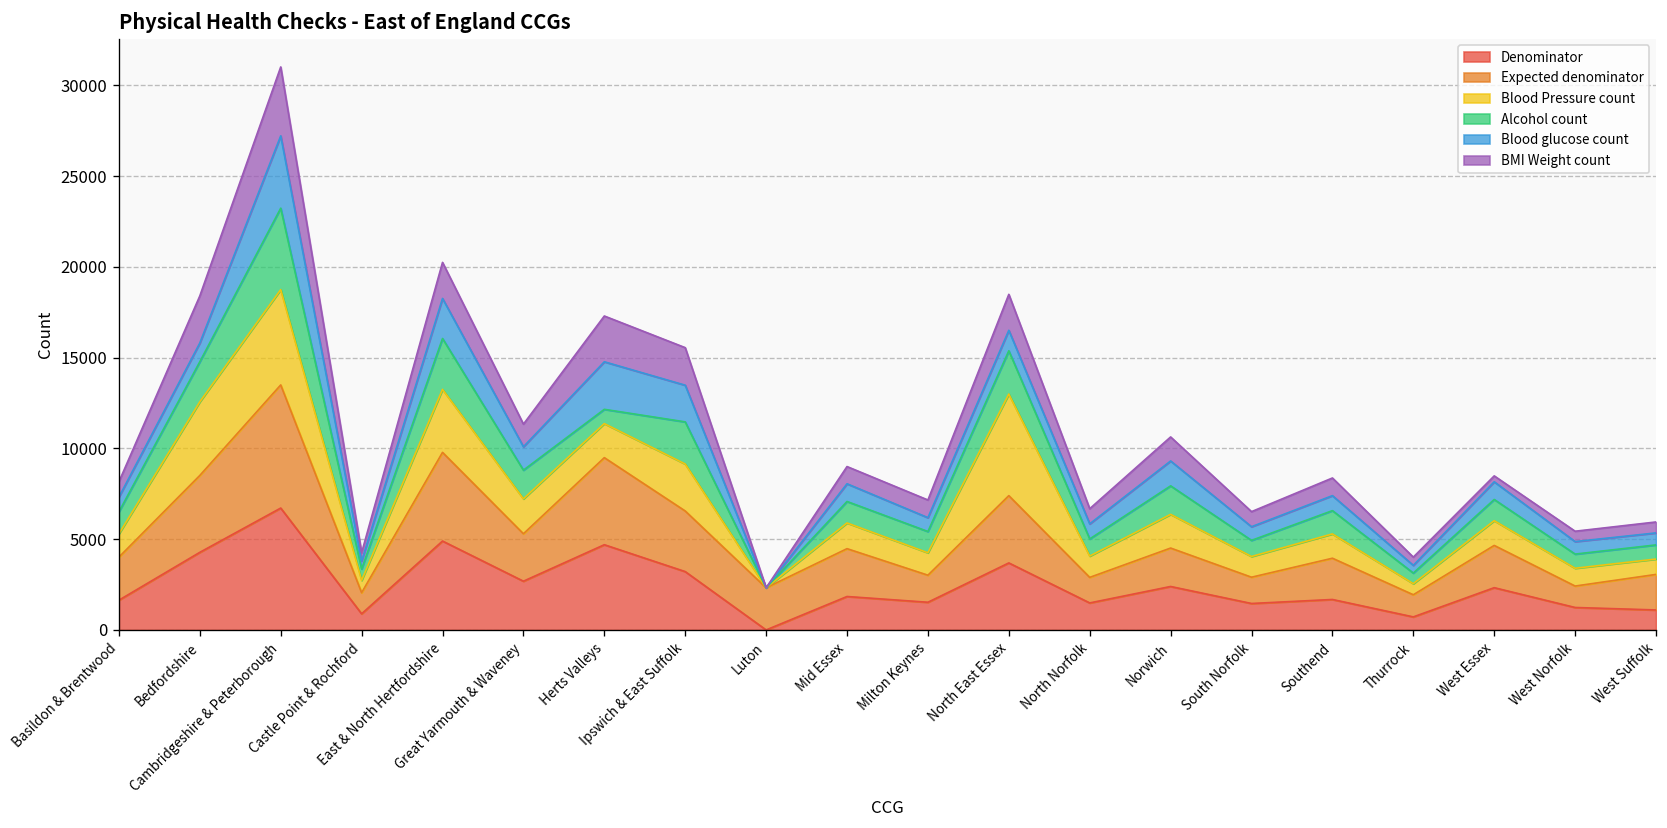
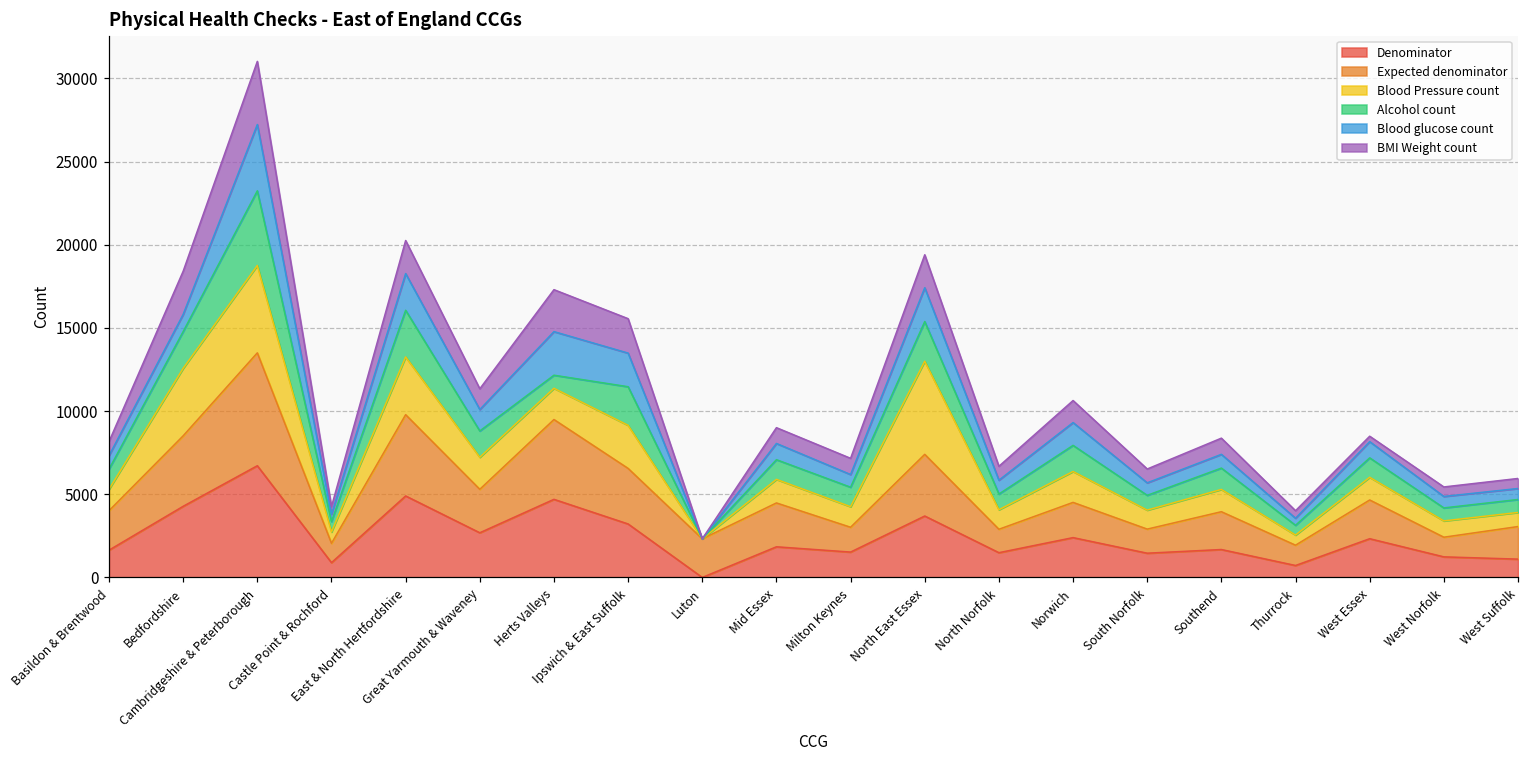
Blood glucose count, North East Essex: 1100 -> 2000
